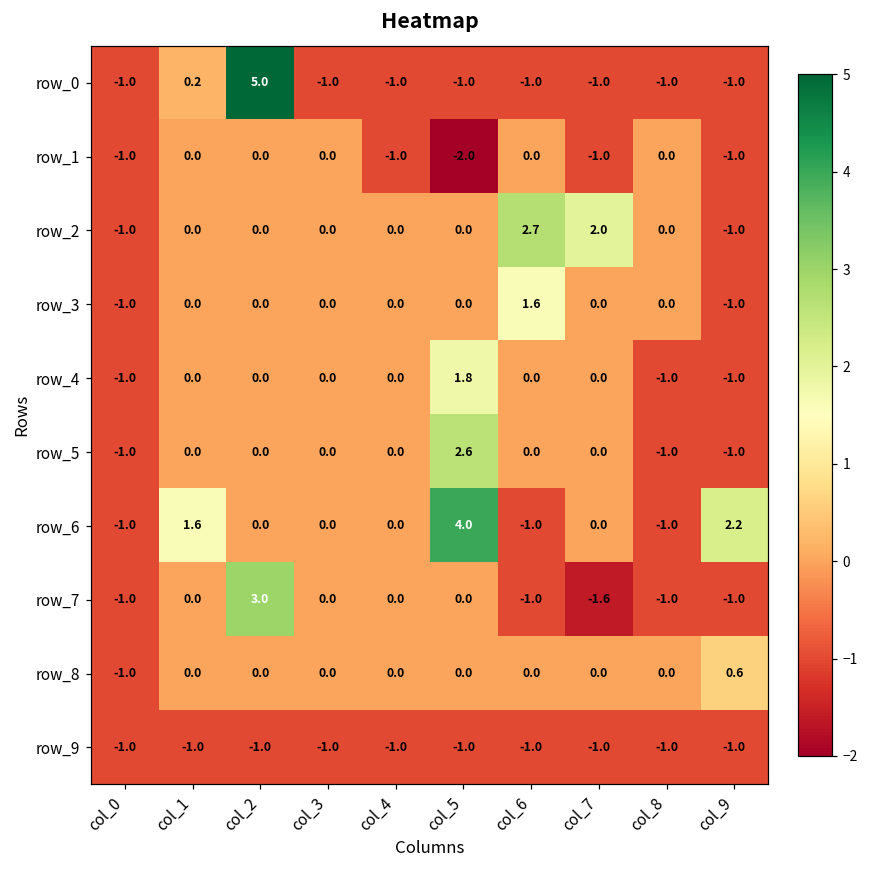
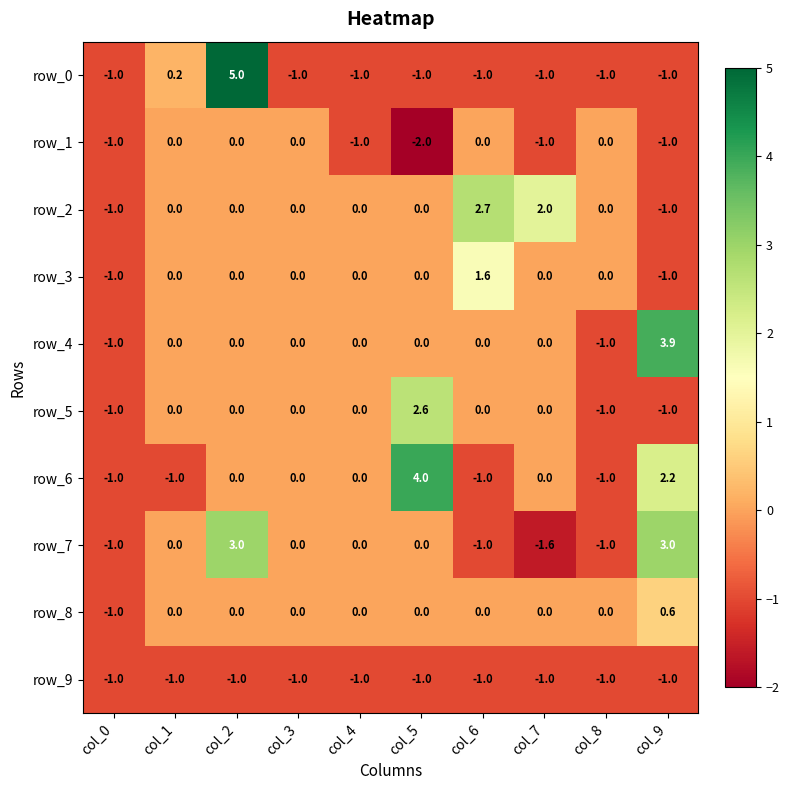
row_4, col_5: 1.8 -> 0.0
row_4, col_9: -1.0 -> 3.9
row_6, col_1: 1.6 -> -1.0
row_7, col_9: -1.0 -> 3.0
